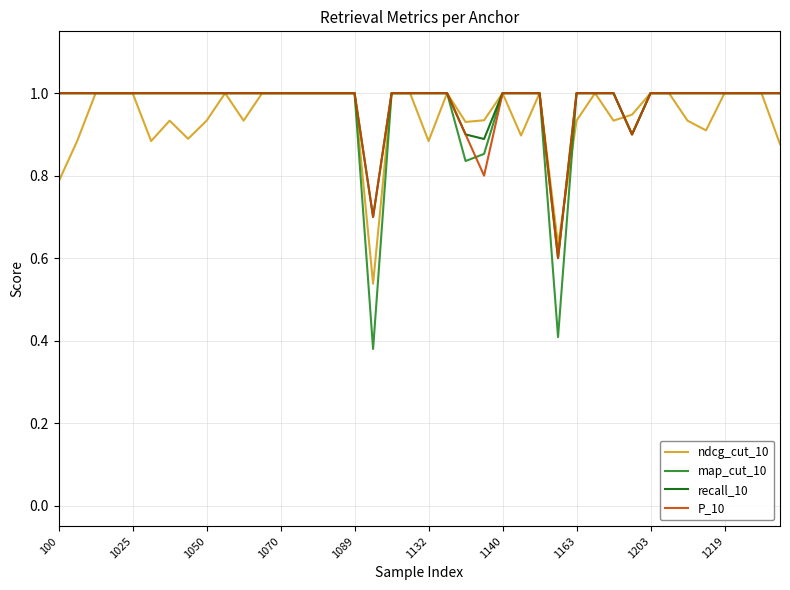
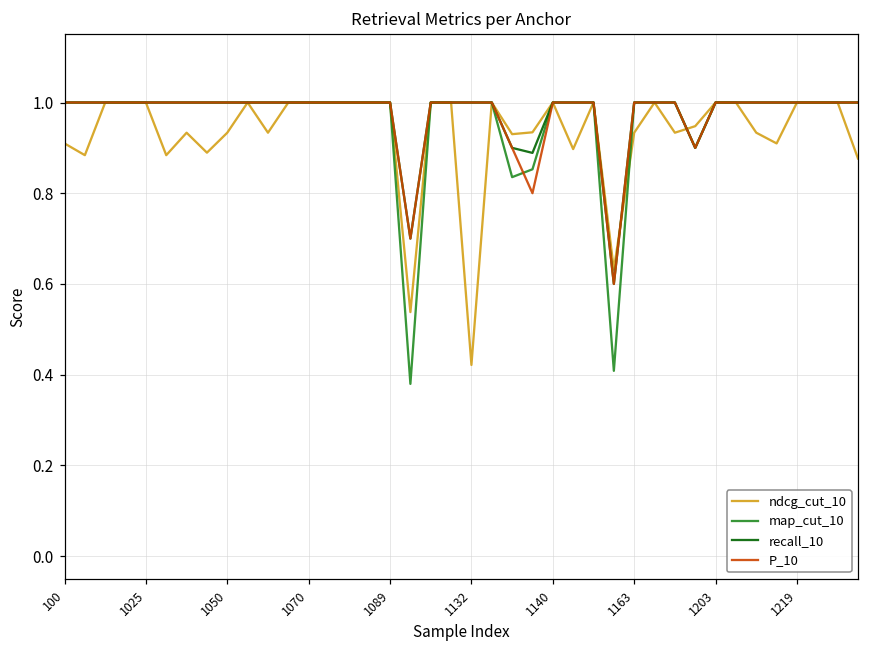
ndcg_cut_10, 100: 0.79 -> 0.91
ndcg_cut_10, 1132: 0.88 -> 0.42
